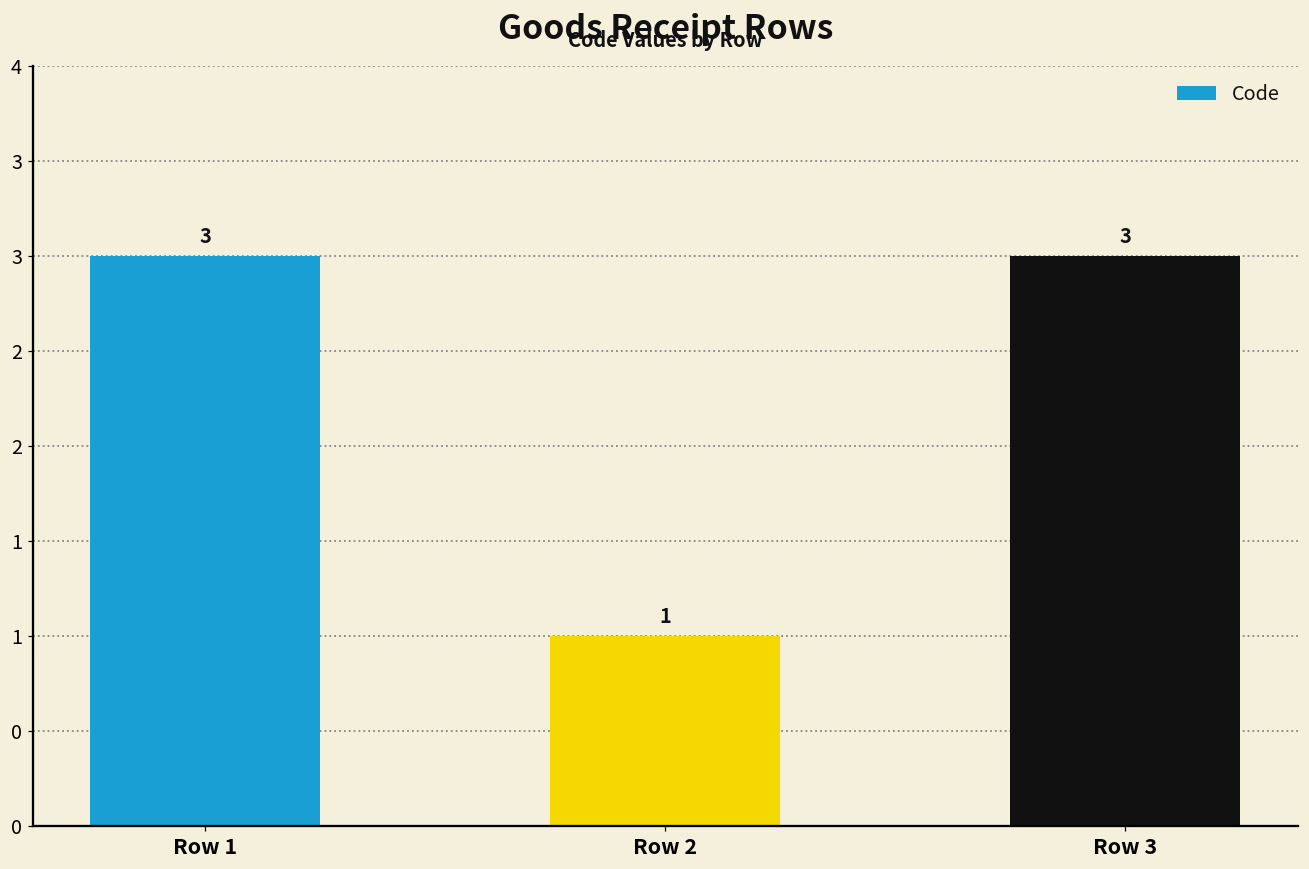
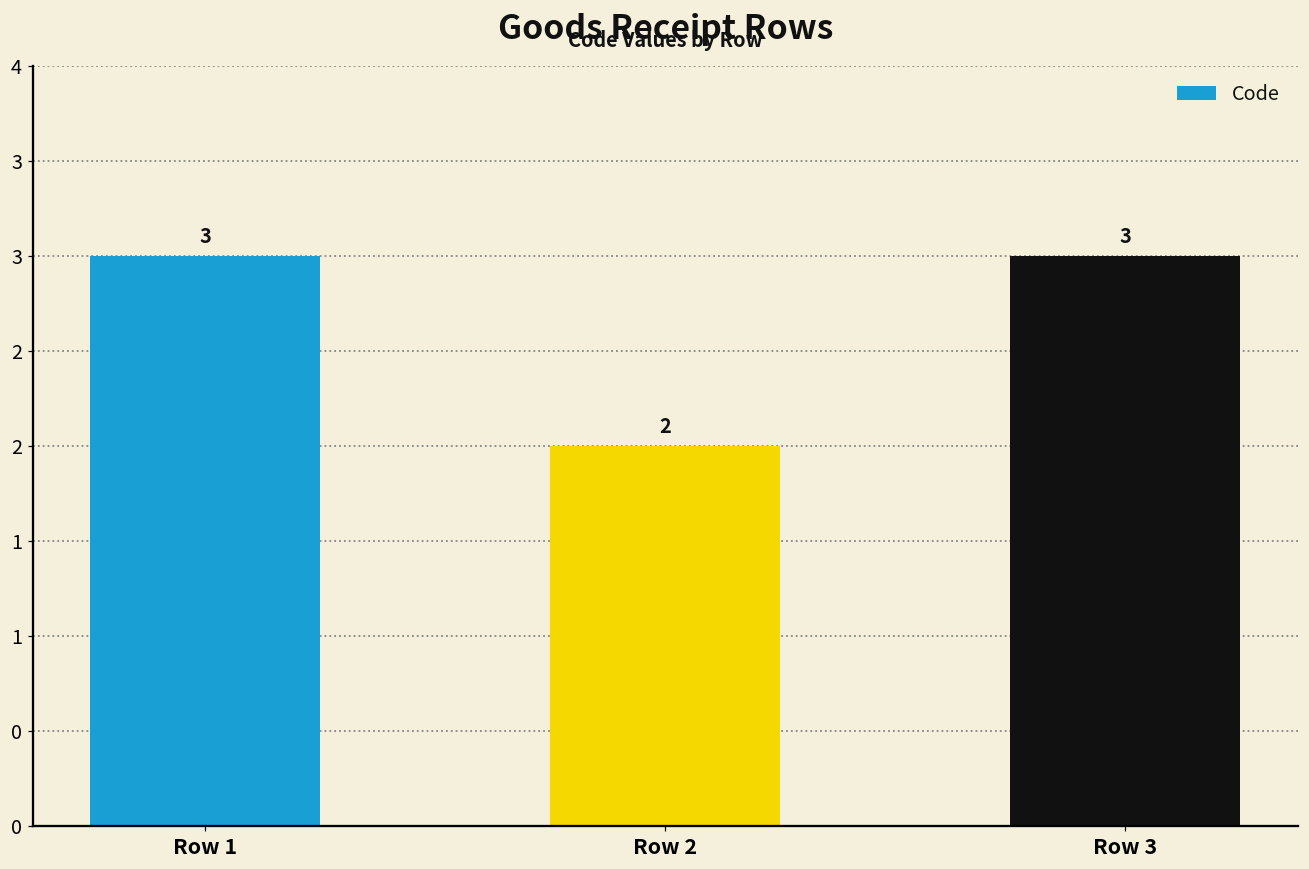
Row 2: 1 -> 2
